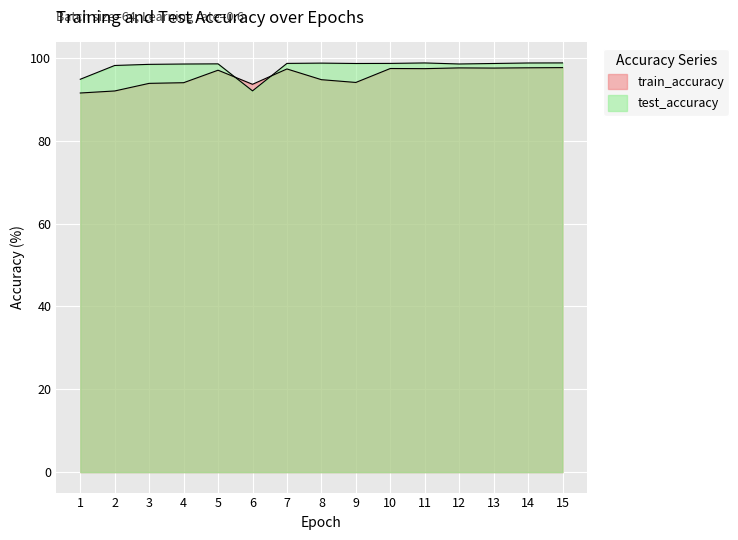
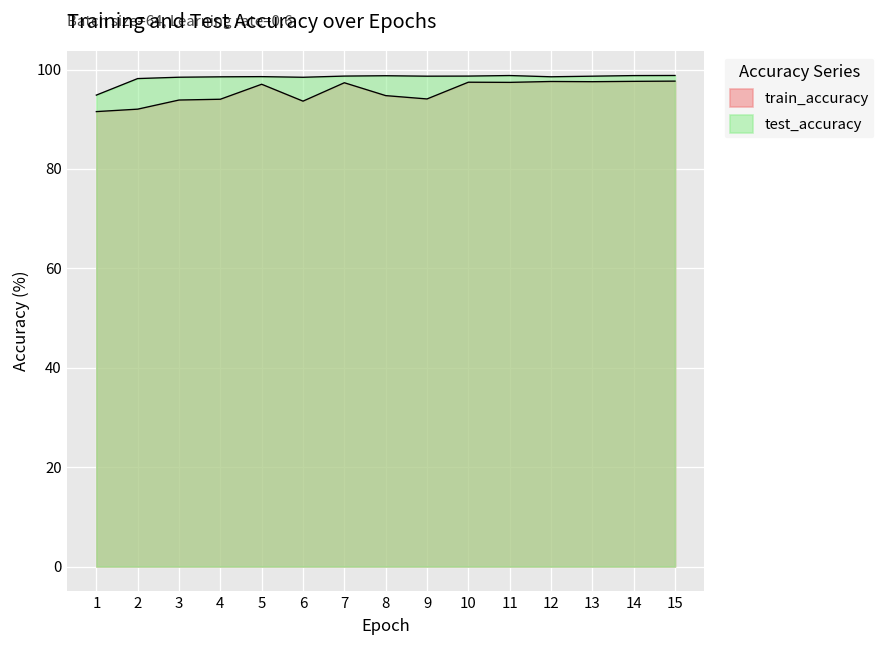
test_accuracy, 6: 92 -> 98
